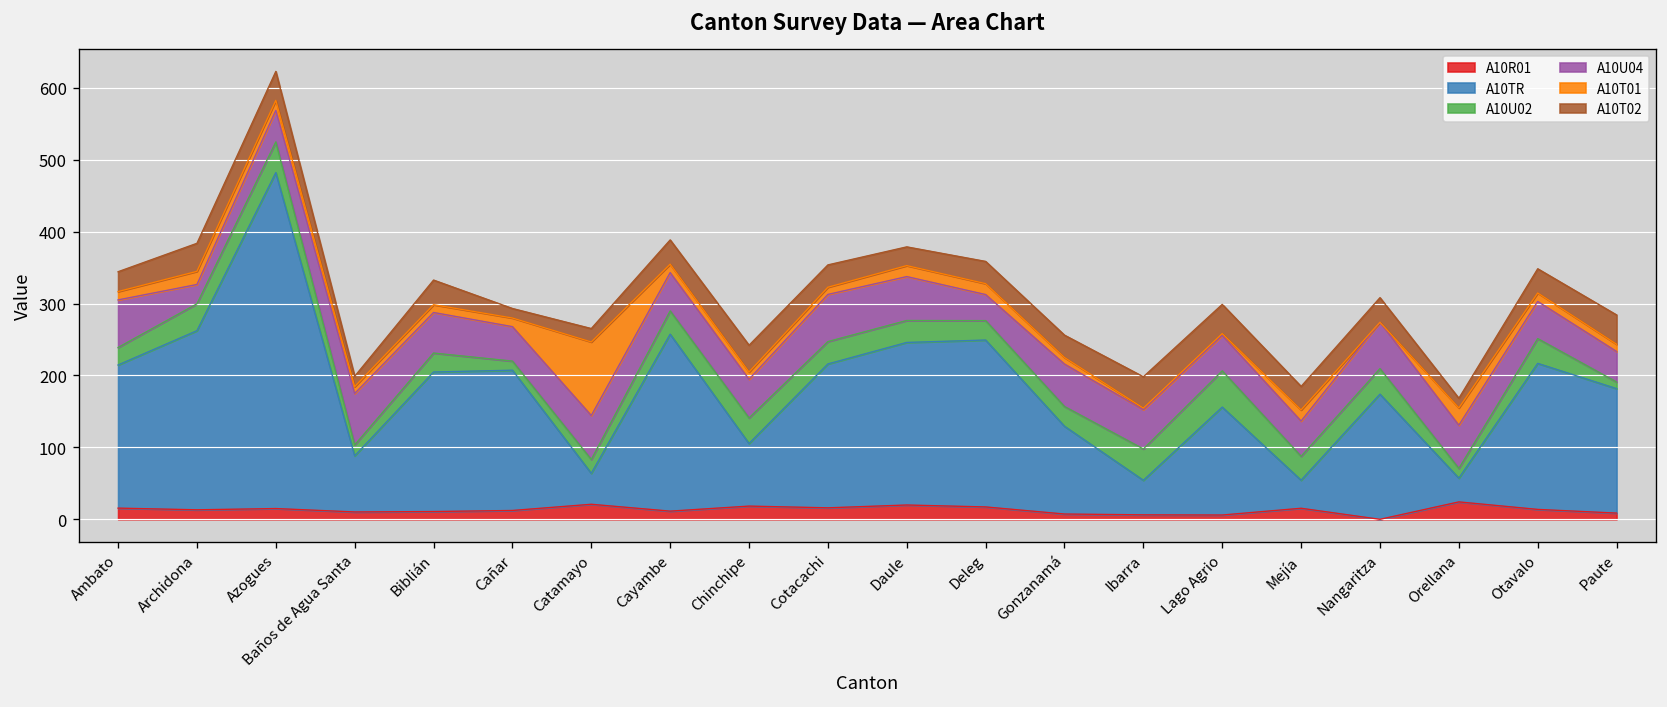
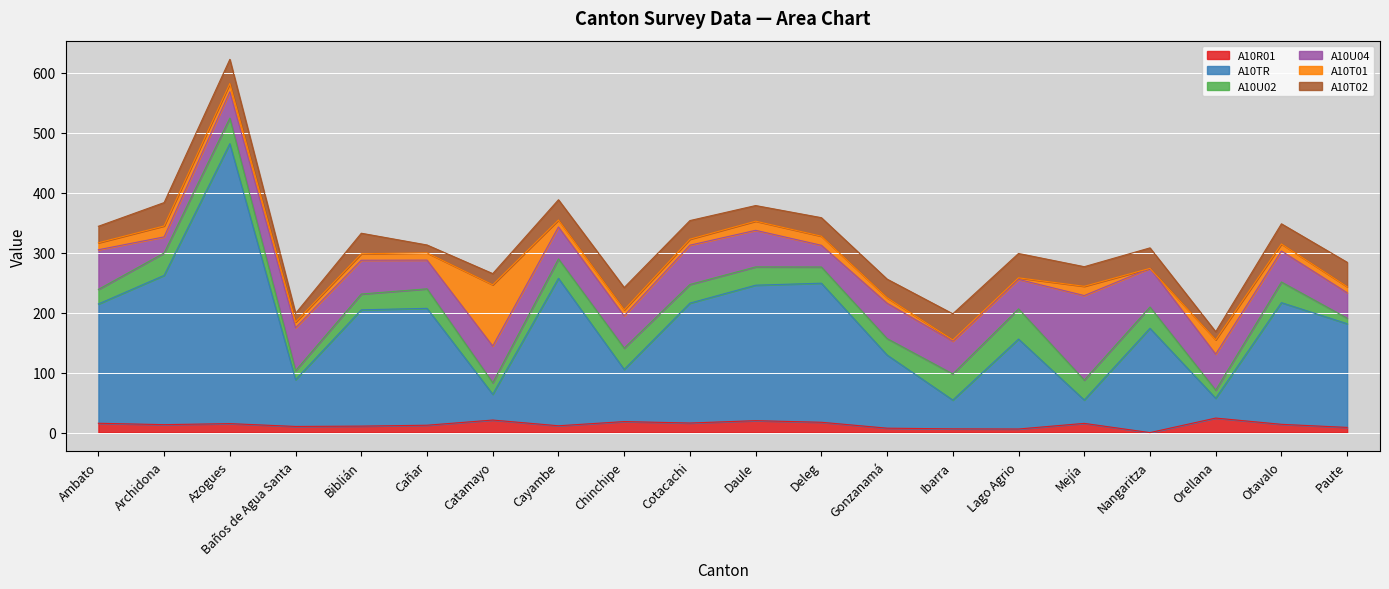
A10U02, Cañar: 10 -> 30
A10U04, Mejía: 50 -> 140
